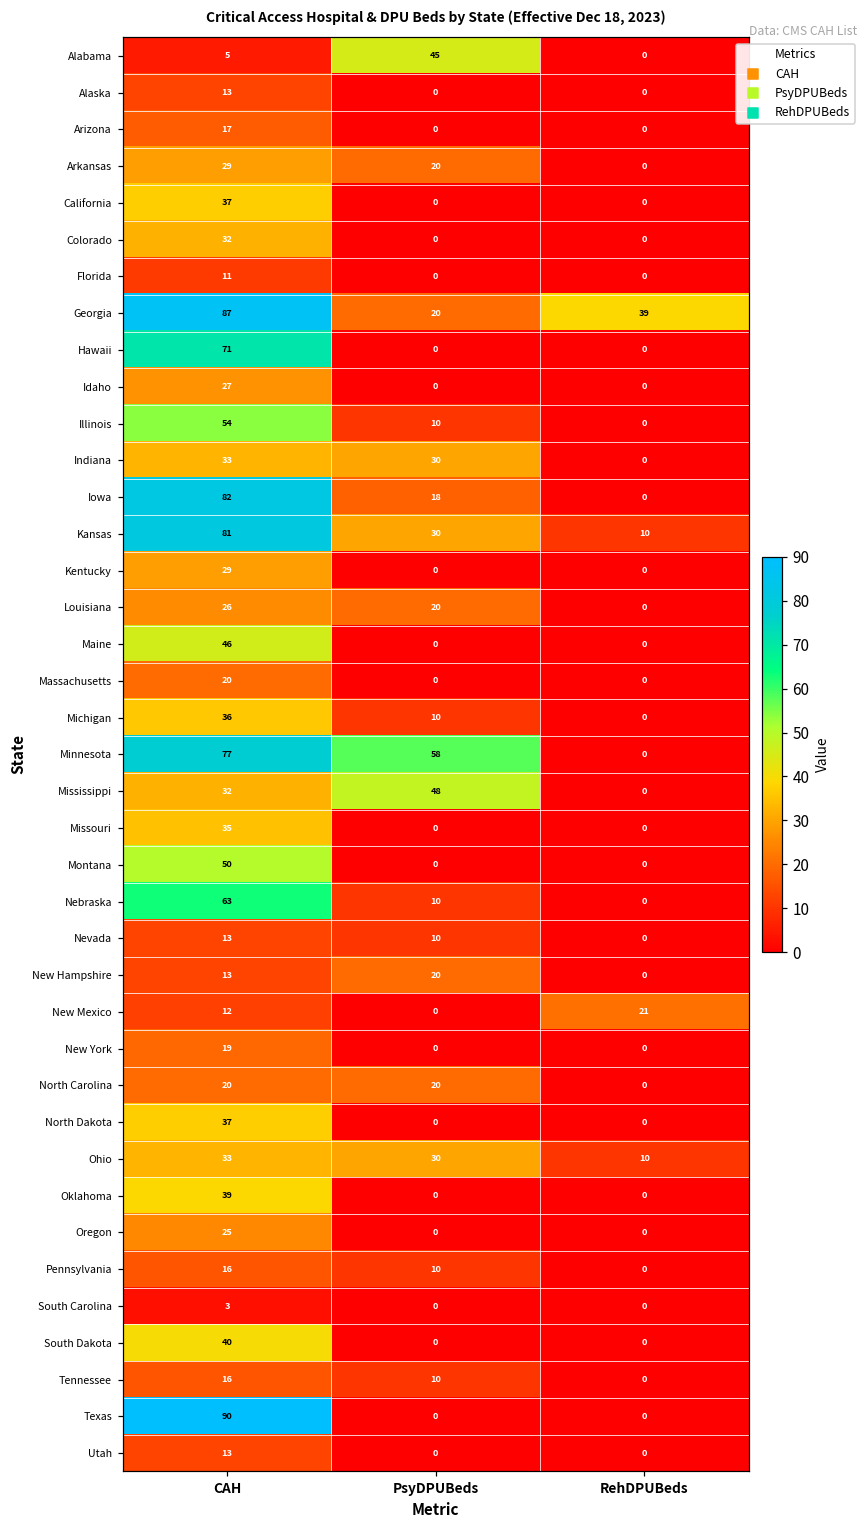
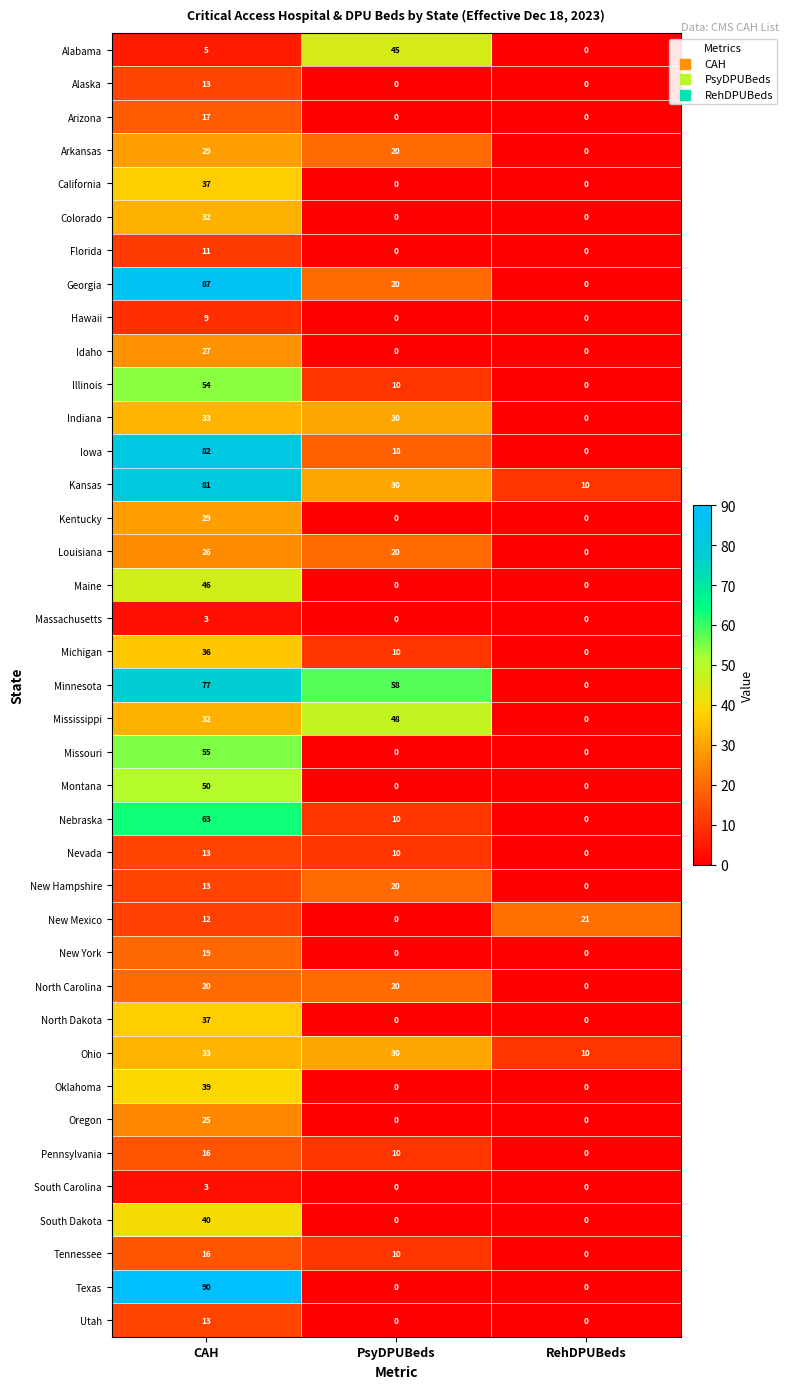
Georgia, RehDPUBeds: 39 -> 0
Hawaii, CAH: 71 -> 9
Massachusetts, CAH: 20 -> 3
Missouri, CAH: 35 -> 55
